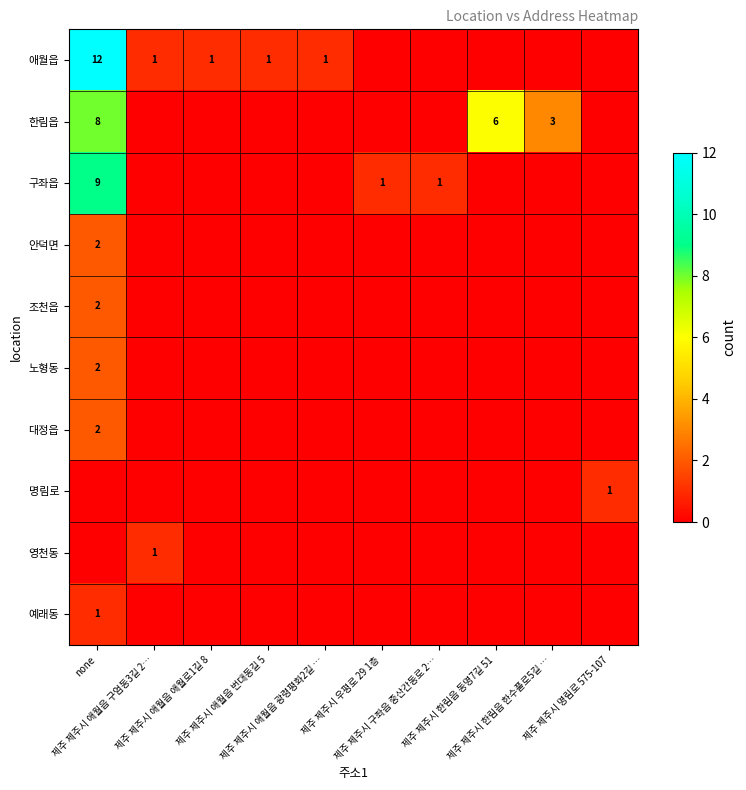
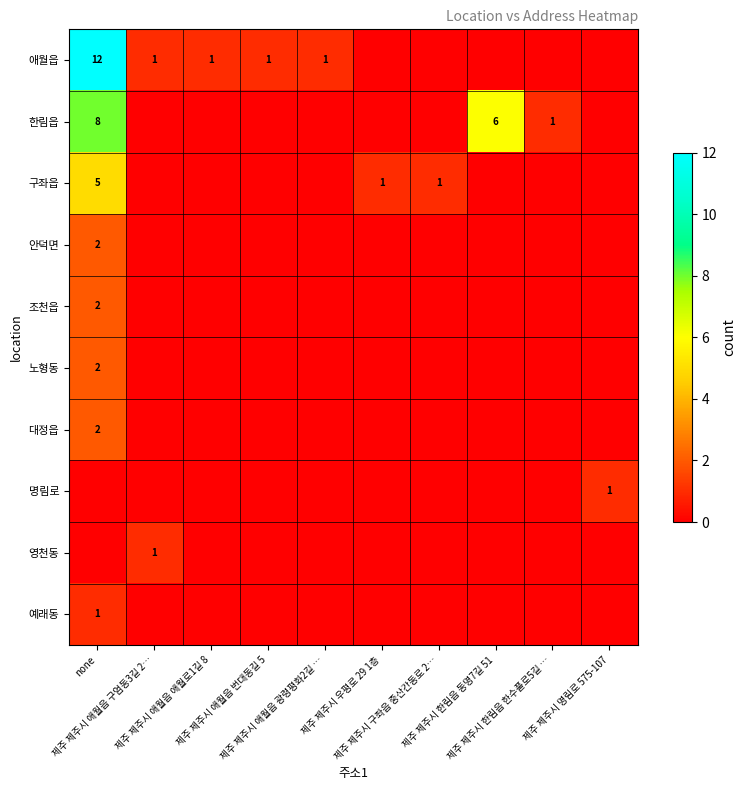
한림읍, 제주 제주시 한림읍 한수풀로5길 …: 3 -> 1
구좌읍, none: 9 -> 5
